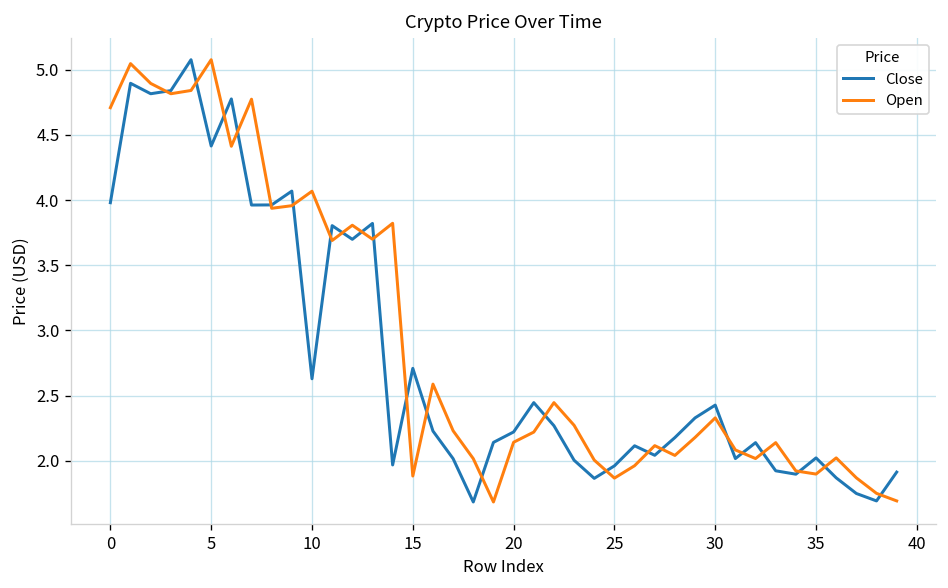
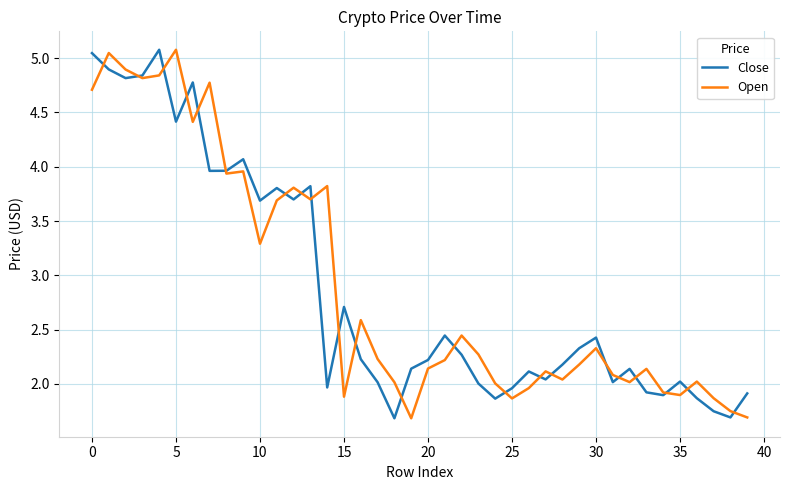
Close, 0: 3.98 -> 5.05
Close, 10: 2.63 -> 3.69
Open, 10: 4.07 -> 3.29
